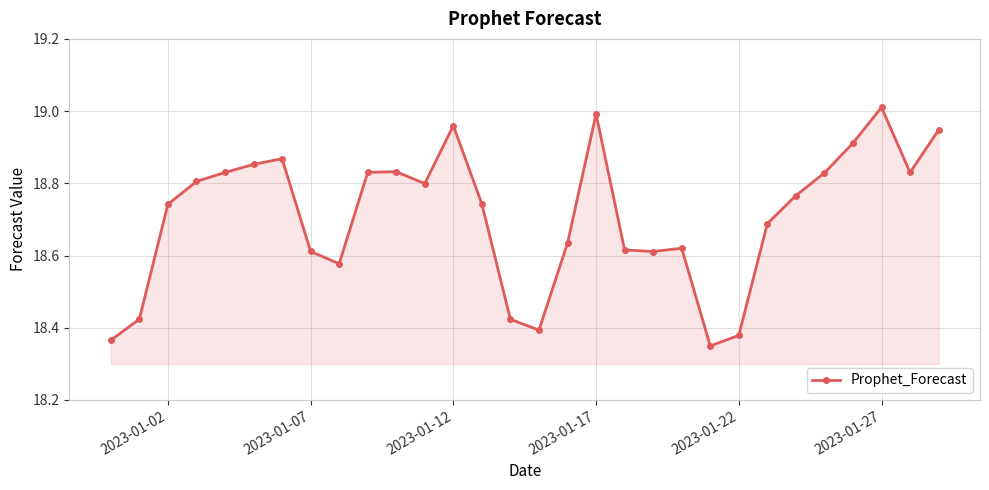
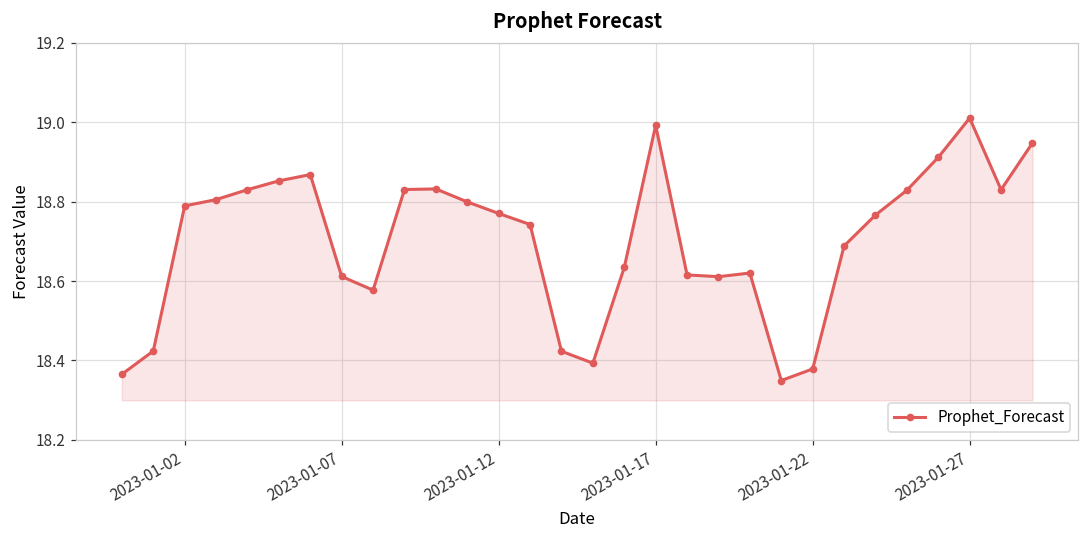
2023-01-02: 18.74 -> 18.79
2023-01-12: 18.96 -> 18.77
